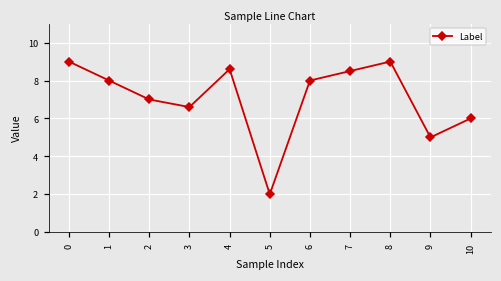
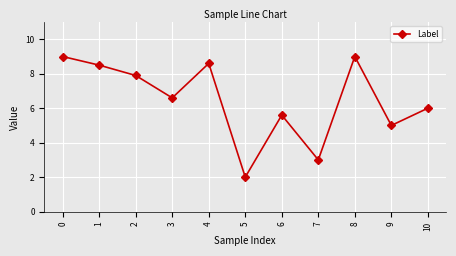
1: 8.0 -> 8.5
2: 7.0 -> 7.9
6: 8.0 -> 5.6
7: 8.5 -> 3.0
